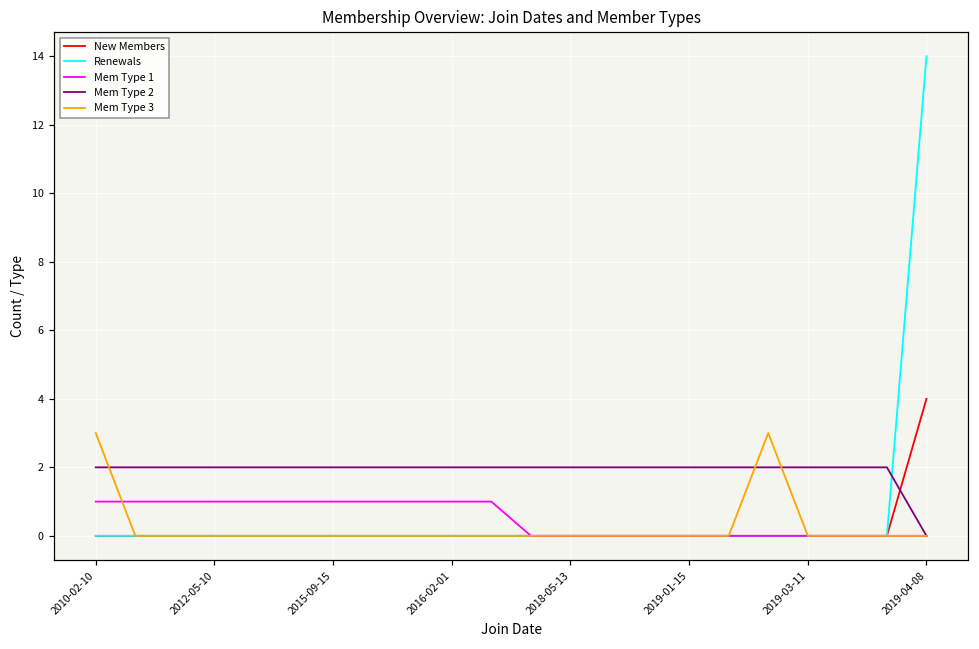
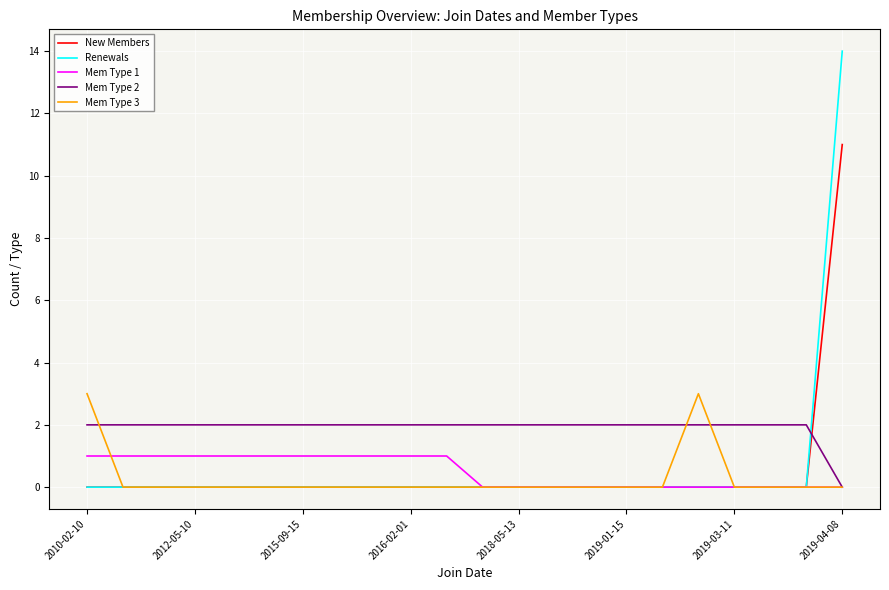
New Members, 2019-04-08: 4 -> 11
